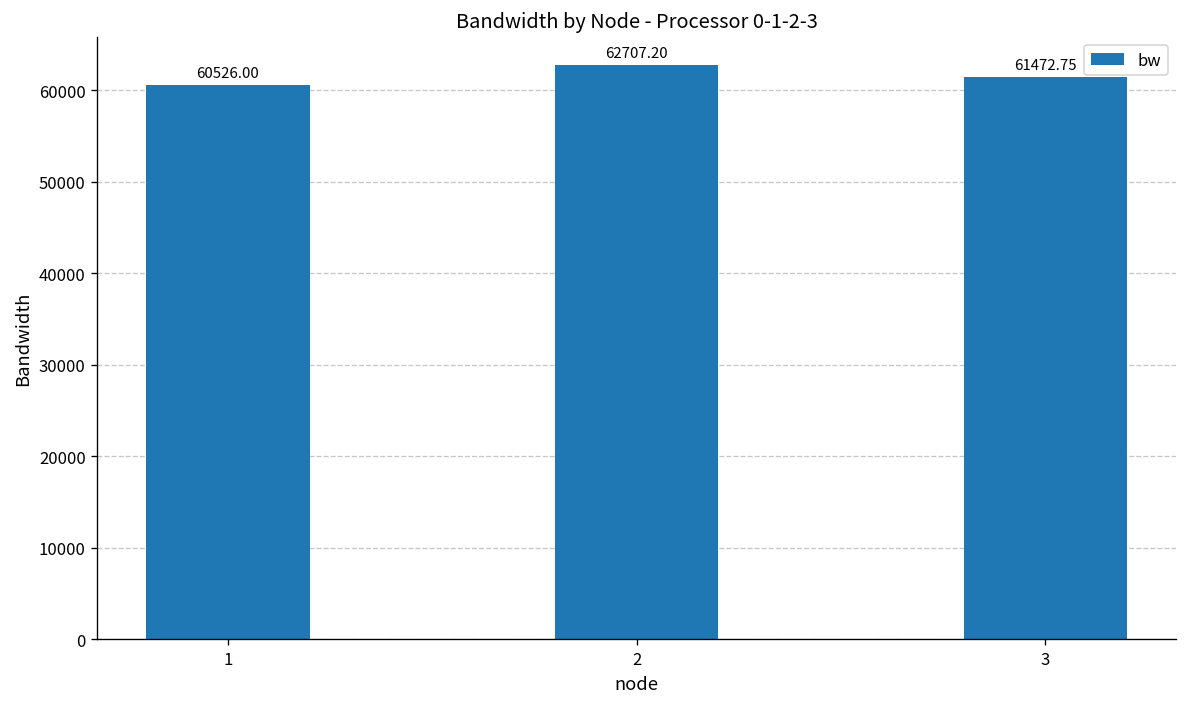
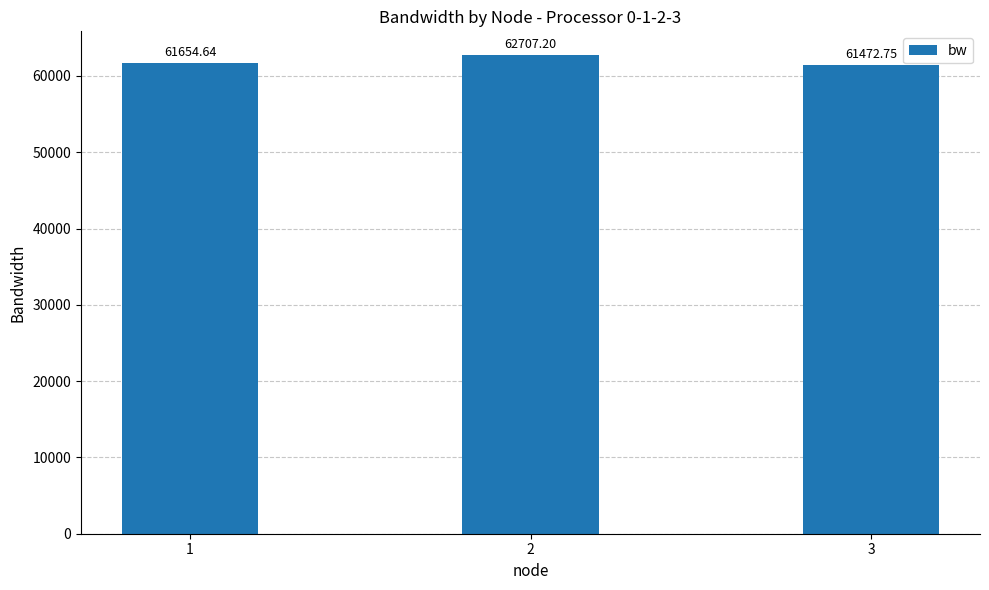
1: 60526.00 -> 61654.64
